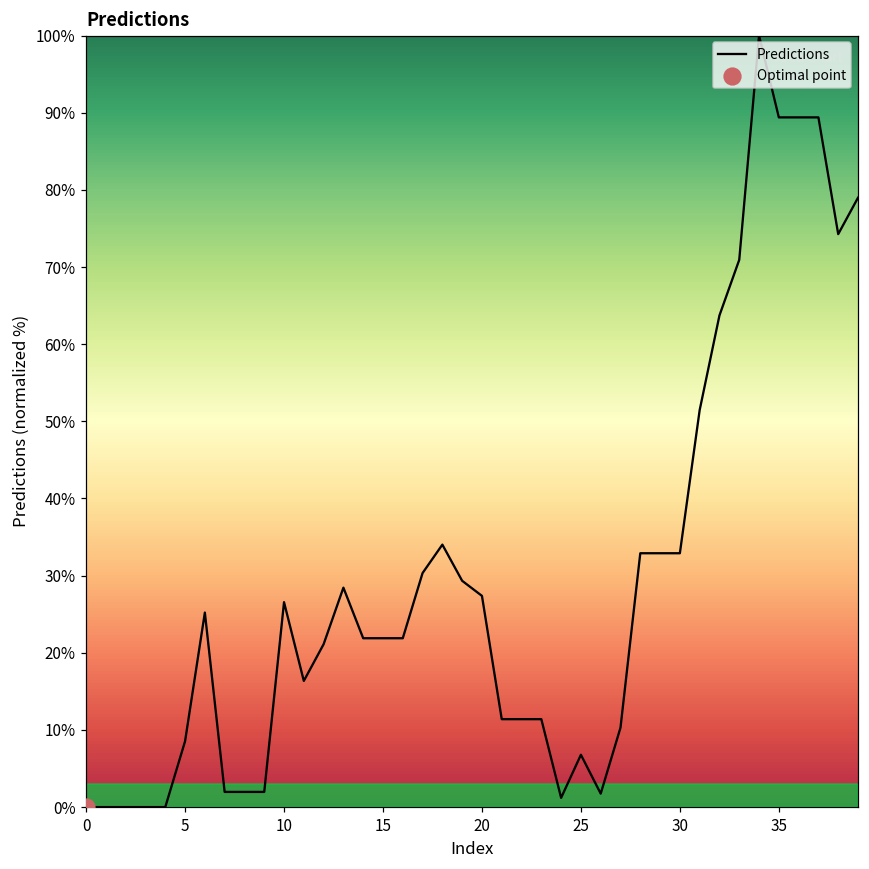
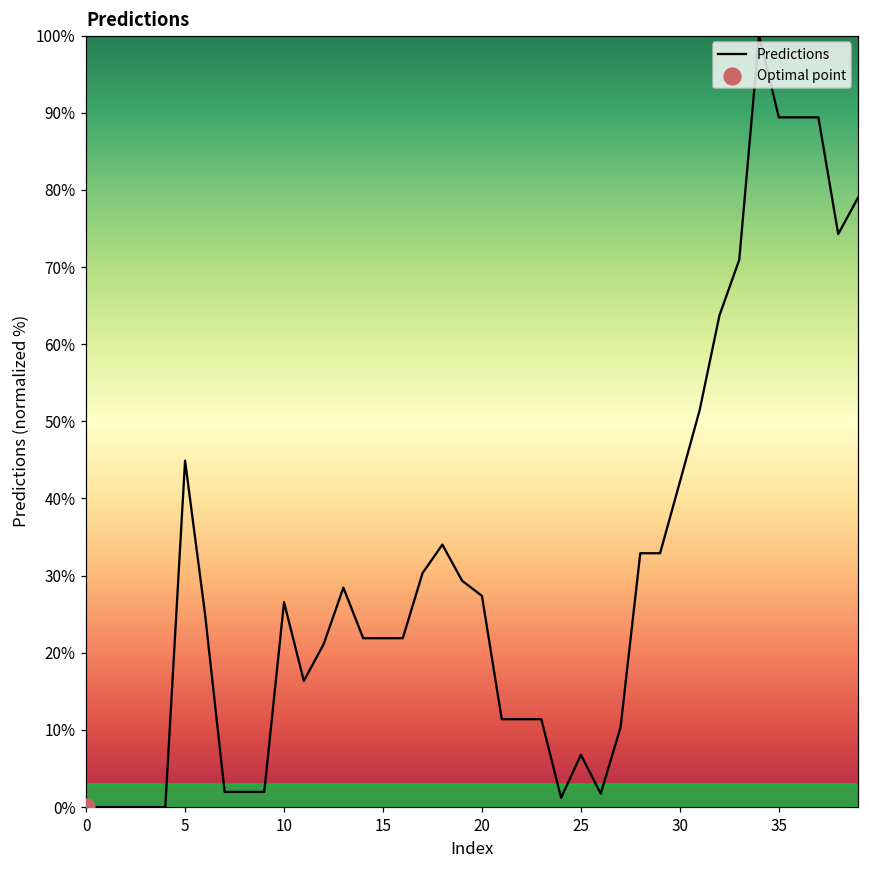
Predictions, 5: 9% -> 45%
Predictions, 30: 33% -> 42%
